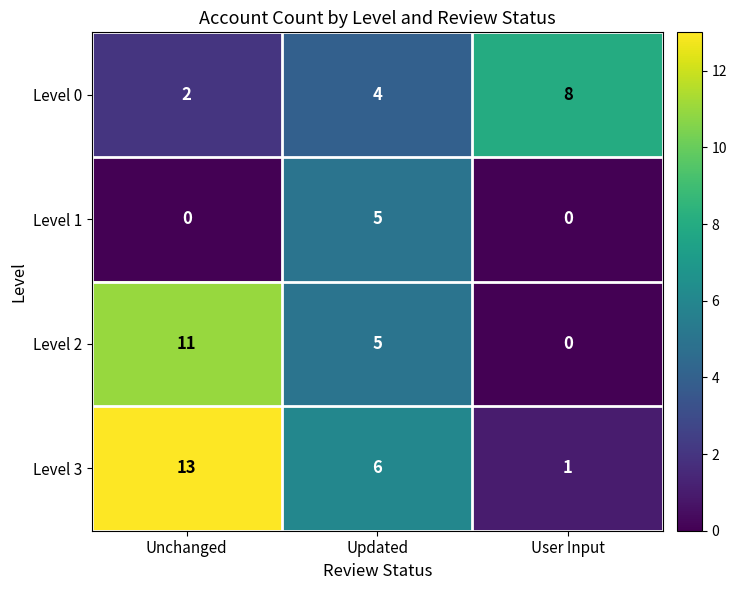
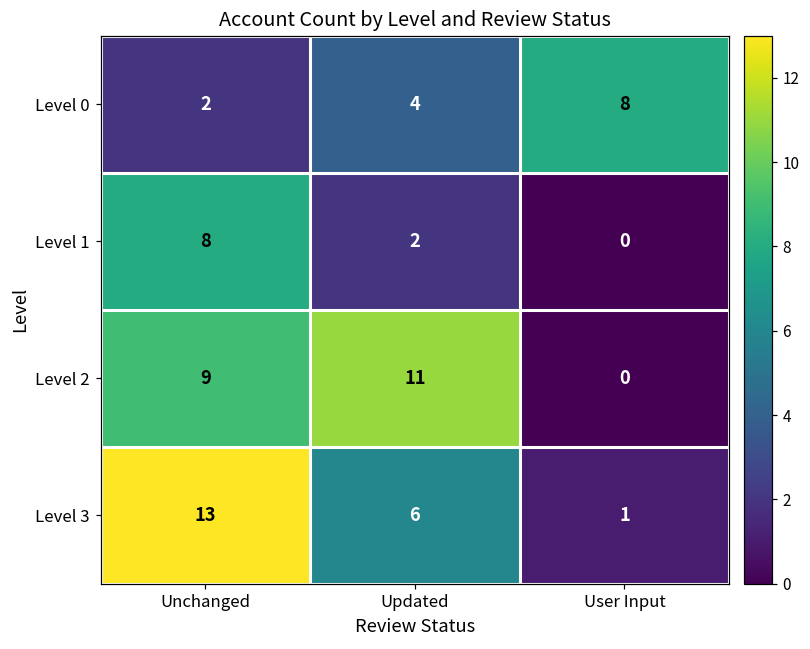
Level 1, Unchanged: 0 -> 8
Level 1, Updated: 5 -> 2
Level 2, Unchanged: 11 -> 9
Level 2, Updated: 5 -> 11
